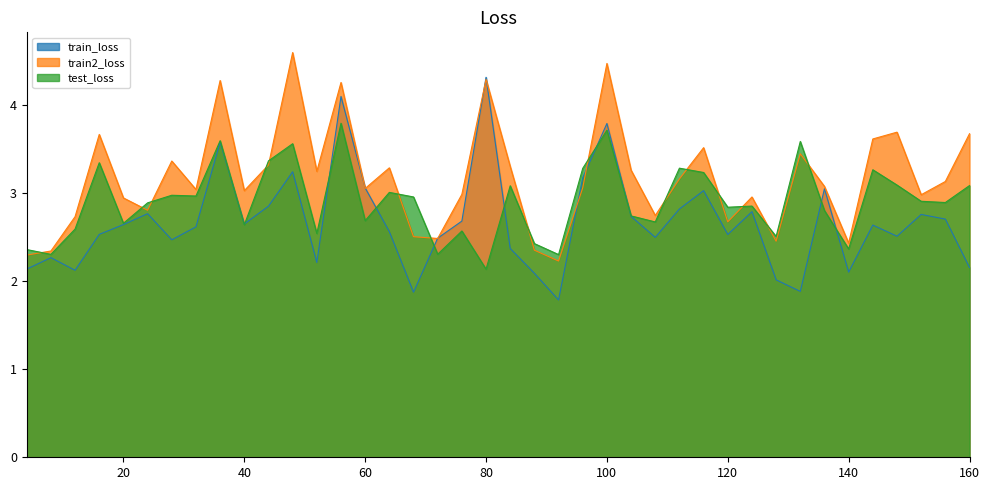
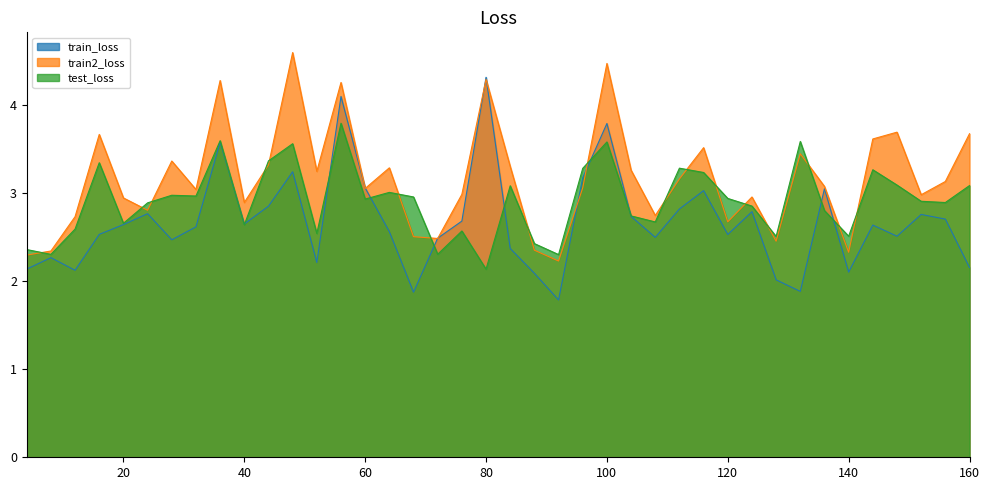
train2_loss, 40: 3.0 -> 2.9
test_loss, 60: 2.7 -> 2.9
test_loss, 100: 3.7 -> 3.6
test_loss, 120: 2.8 -> 2.9
train2_loss, 140: 2.4 -> 2.3
test_loss, 140: 2.4 -> 2.5
